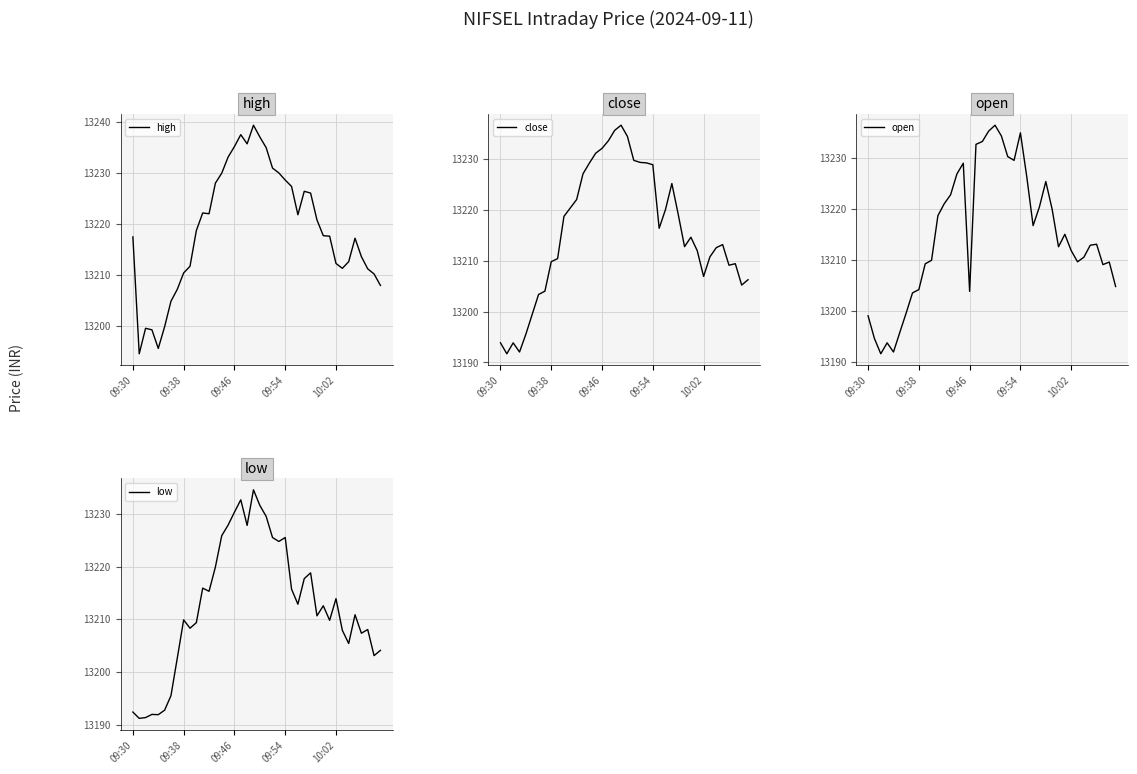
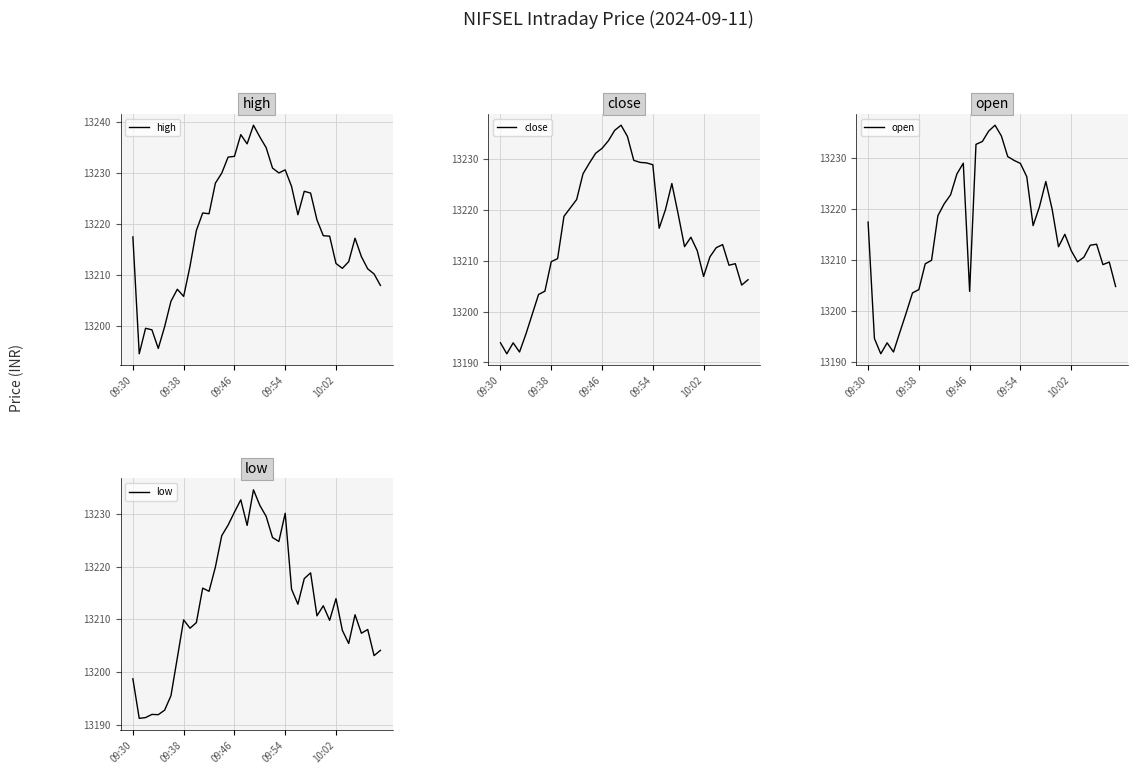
high, 09:38: 13210 -> 13206
high, 09:46: 13235 -> 13233
high, 09:54: 13229 -> 13231
open, 09:30: 13199 -> 13217
open, 09:54: 13235 -> 13229
low, 09:30: 13192 -> 13199
low, 09:54: 13226 -> 13230
